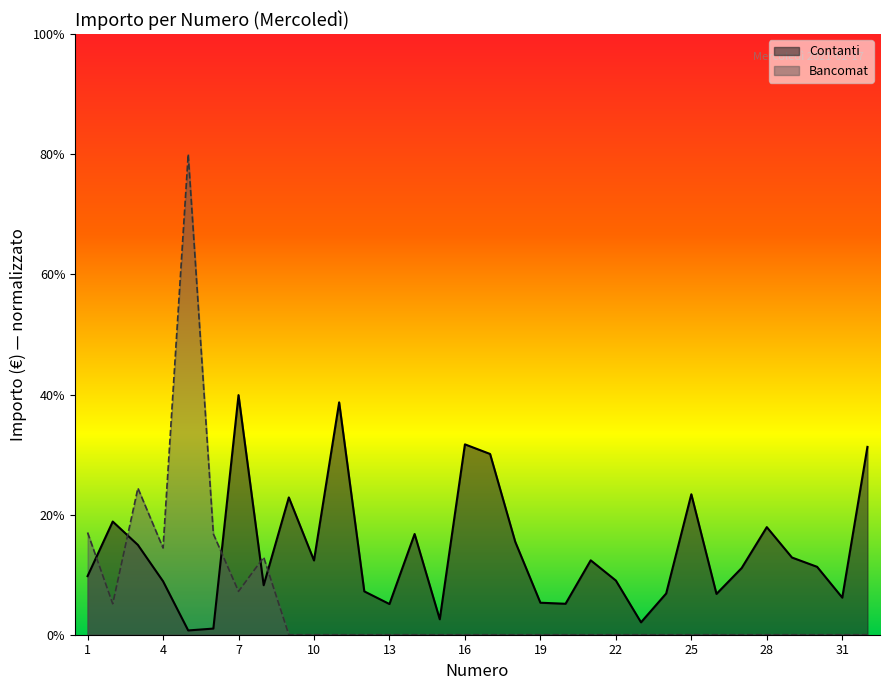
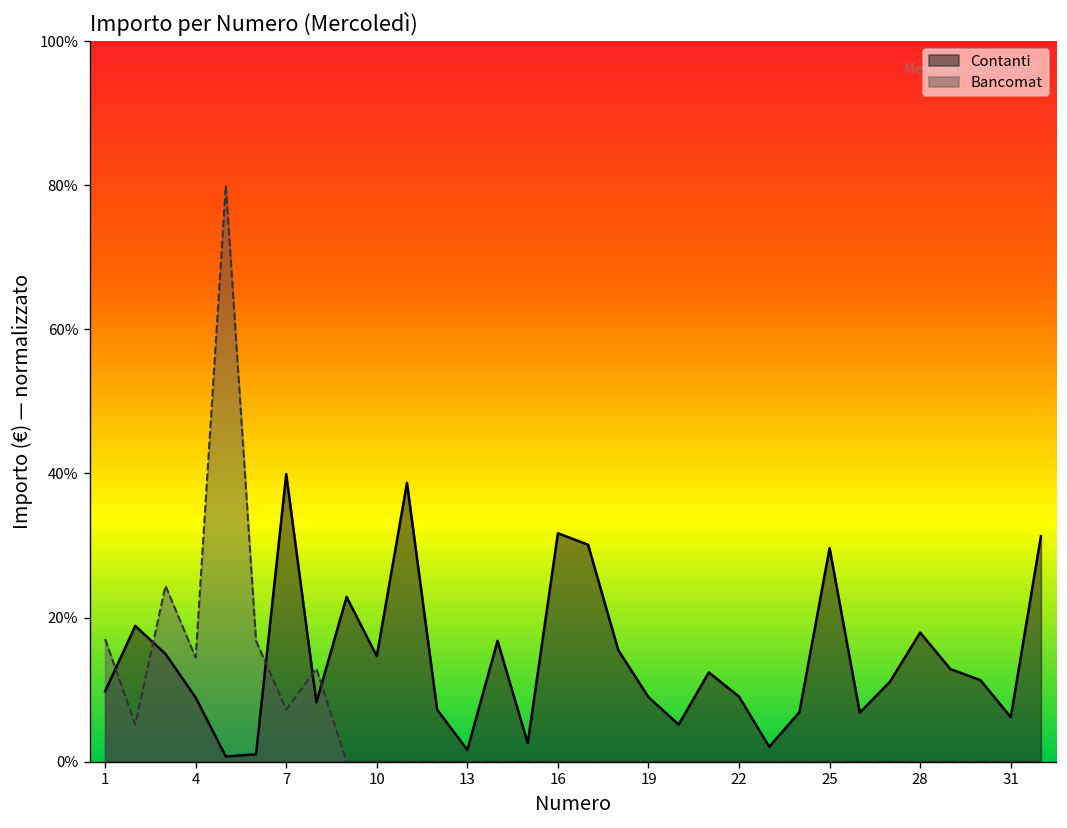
Contanti, 10: 12% -> 15%
Contanti, 13: 5% -> 2%
Contanti, 19: 5% -> 9%
Contanti, 25: 23% -> 30%
